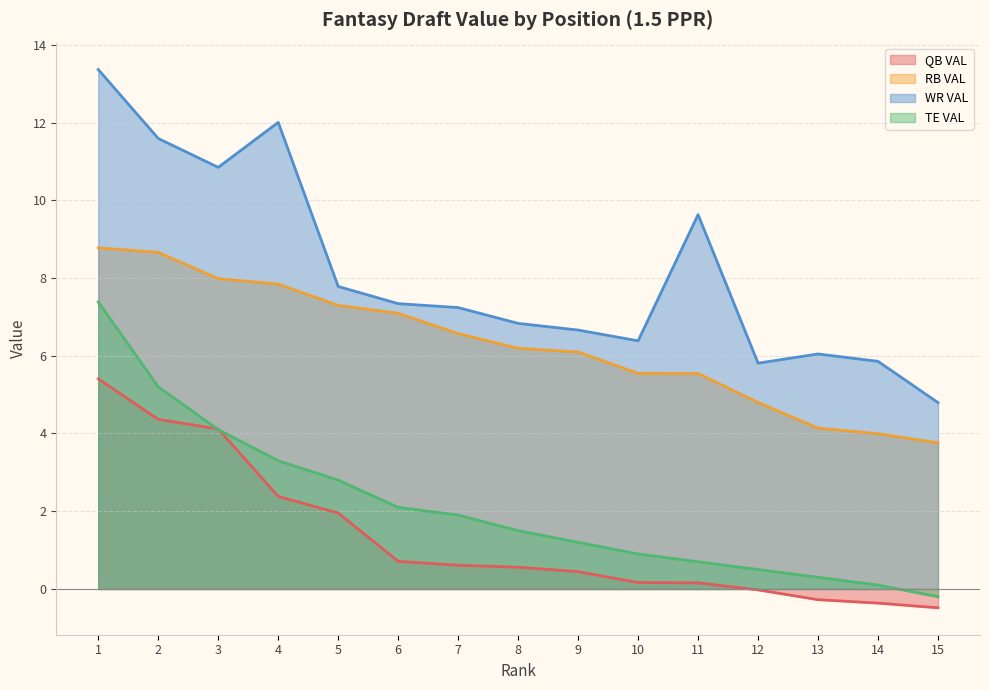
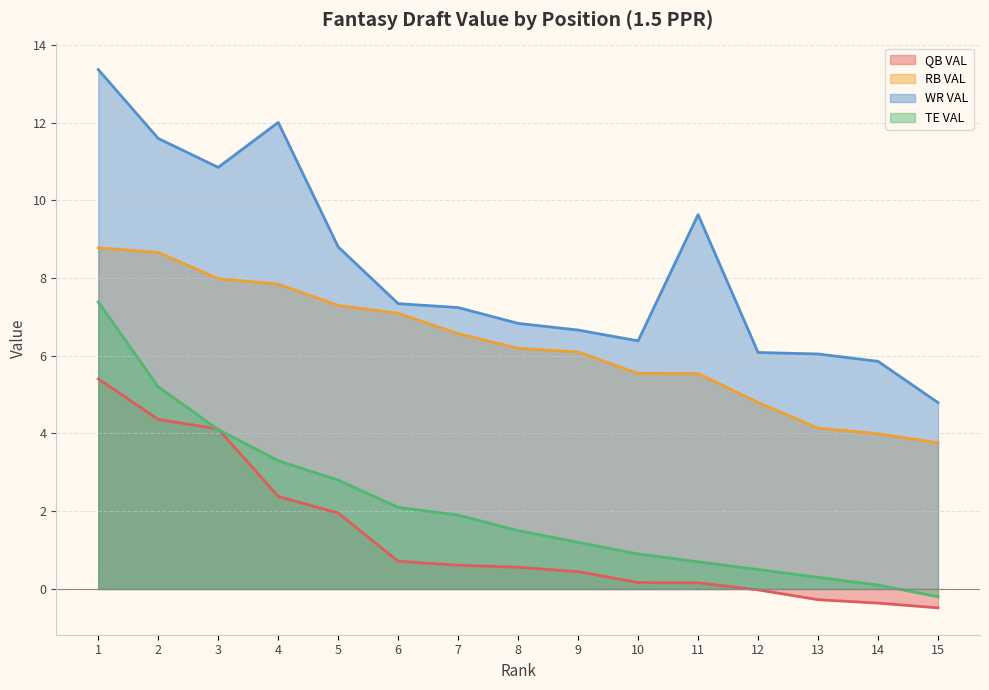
WR VAL, 5: 7.8 -> 8.8
WR VAL, 12: 5.8 -> 6.1
